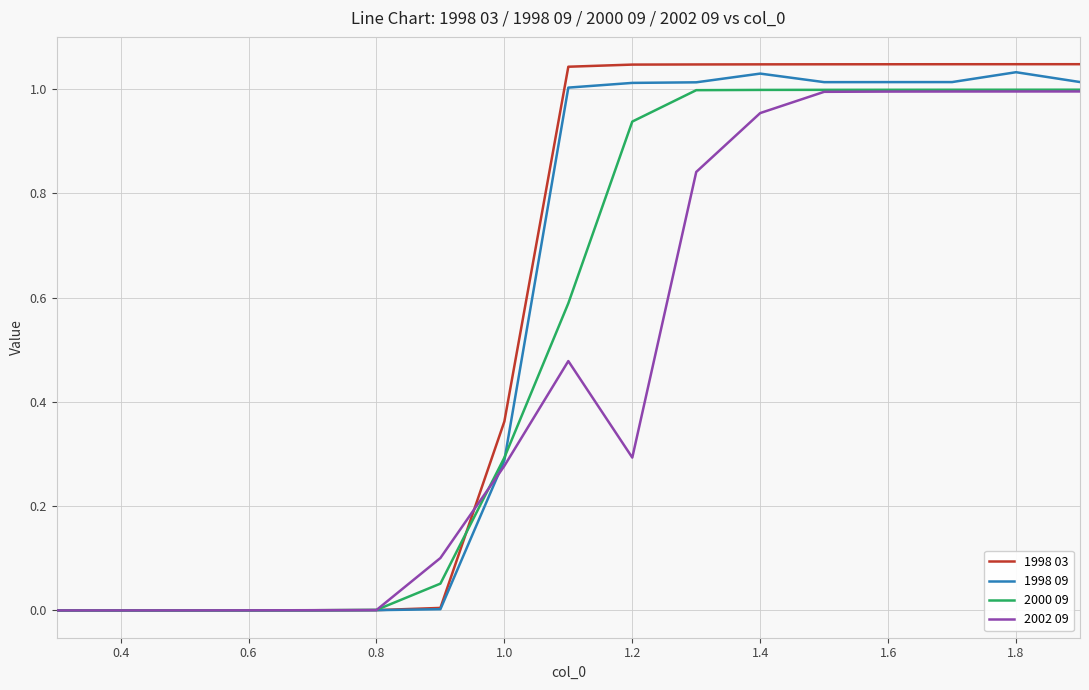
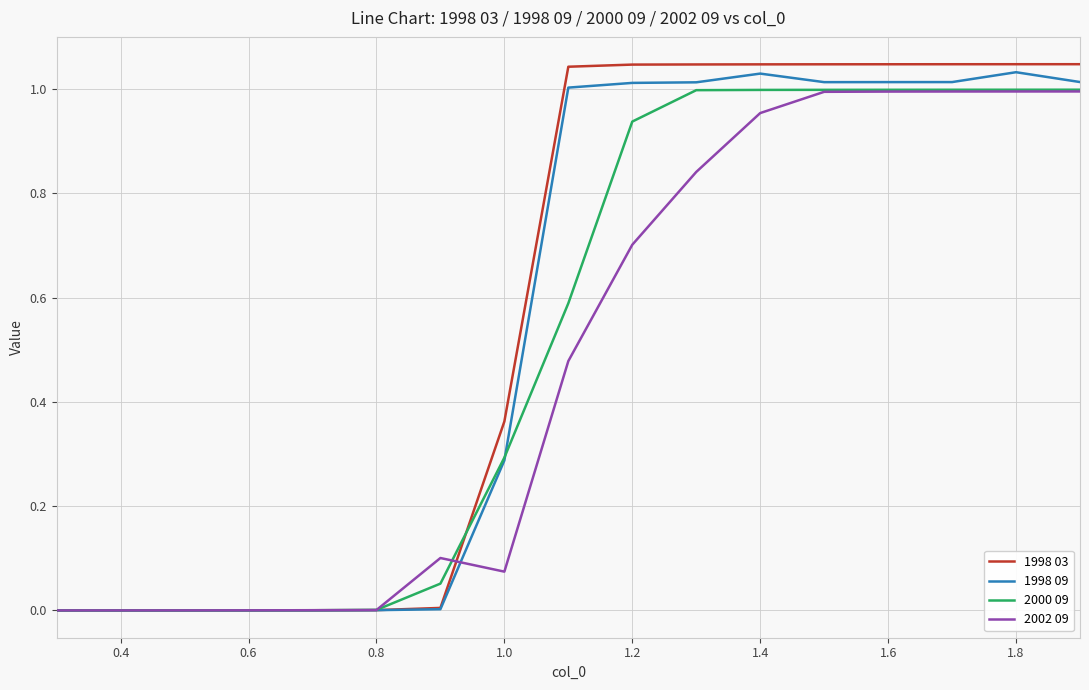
2002 09, 1.0: 0.28 -> 0.07
2002 09, 1.2: 0.29 -> 0.70
